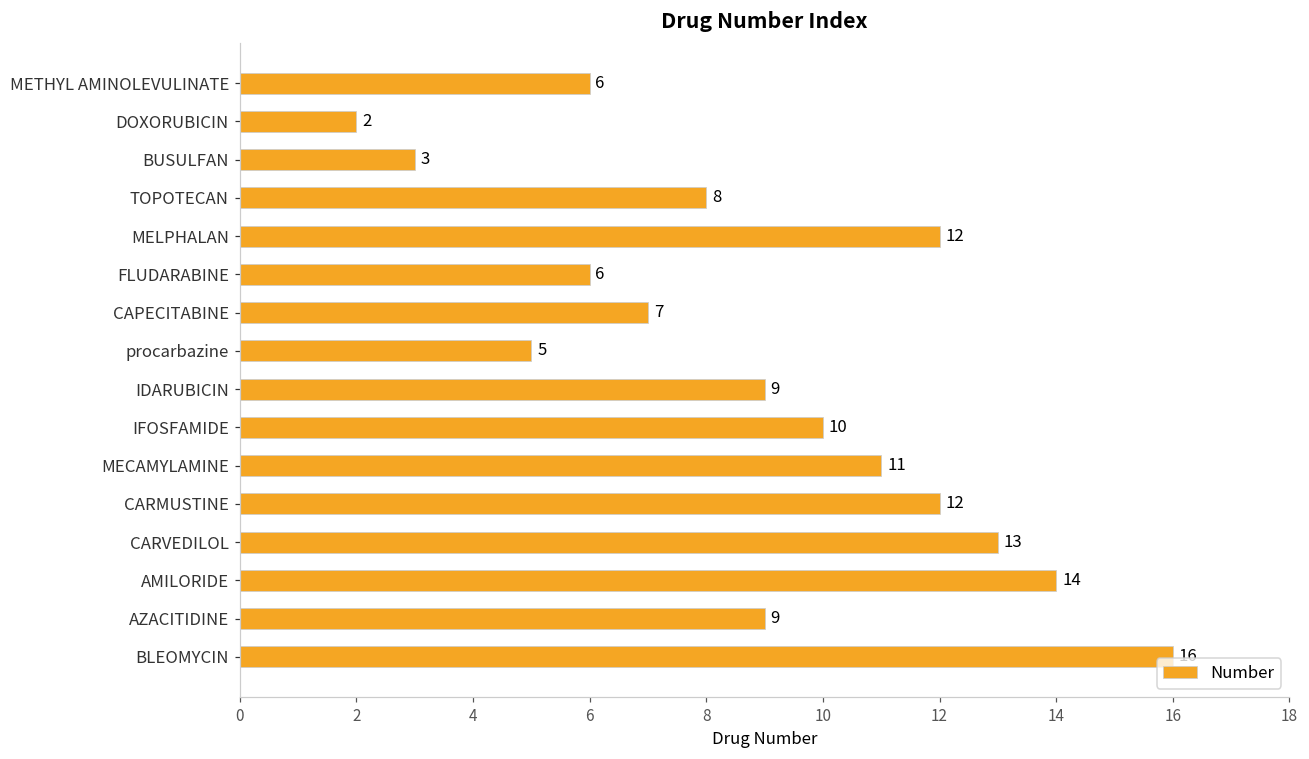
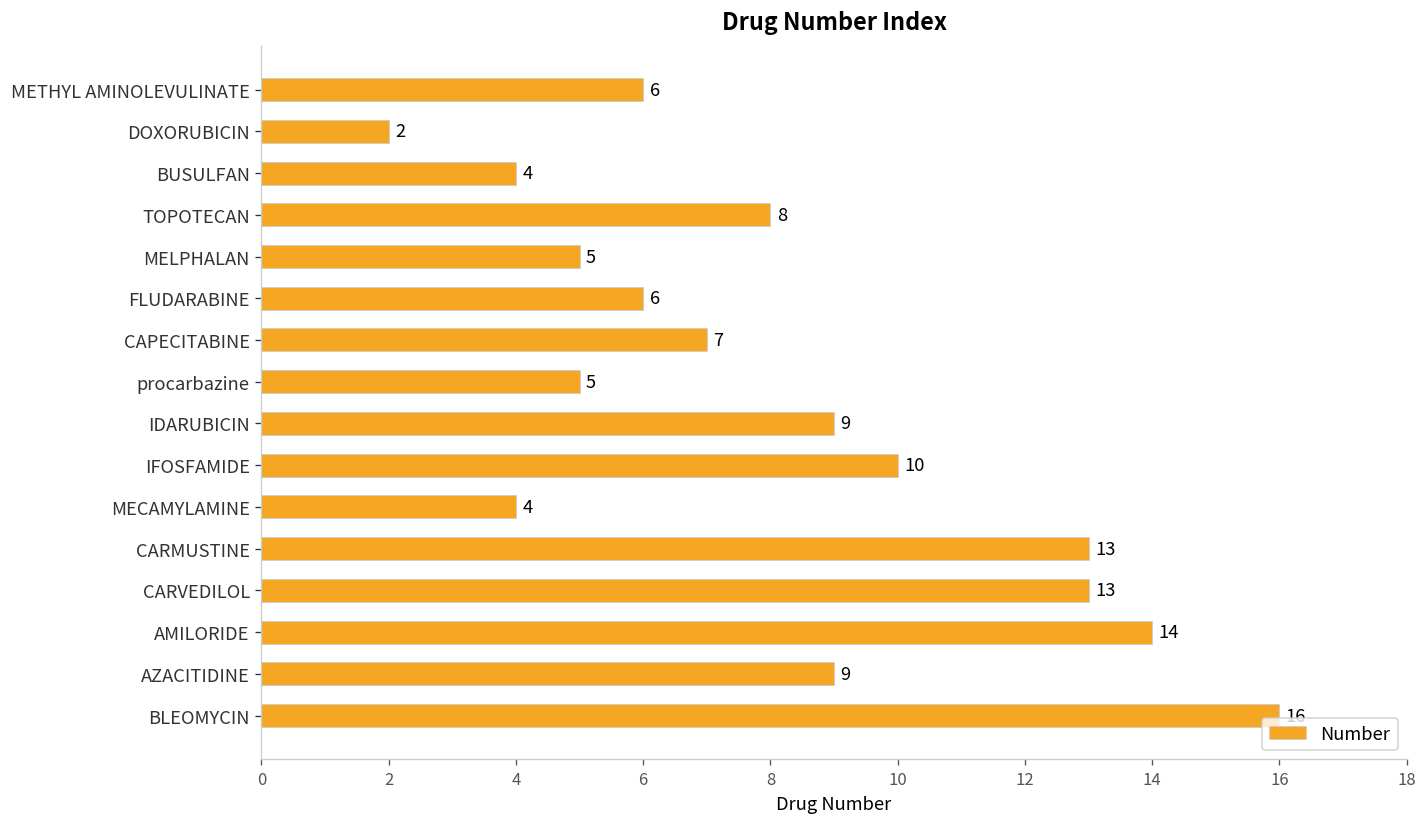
BUSULFAN: 3 -> 4
MELPHALAN: 12 -> 5
MECAMYLAMINE: 11 -> 4
CARMUSTINE: 12 -> 13
